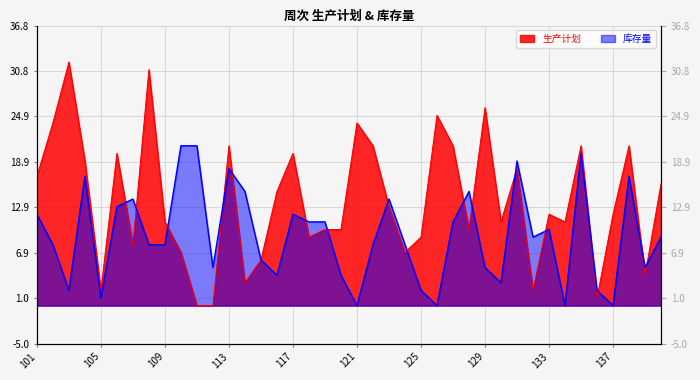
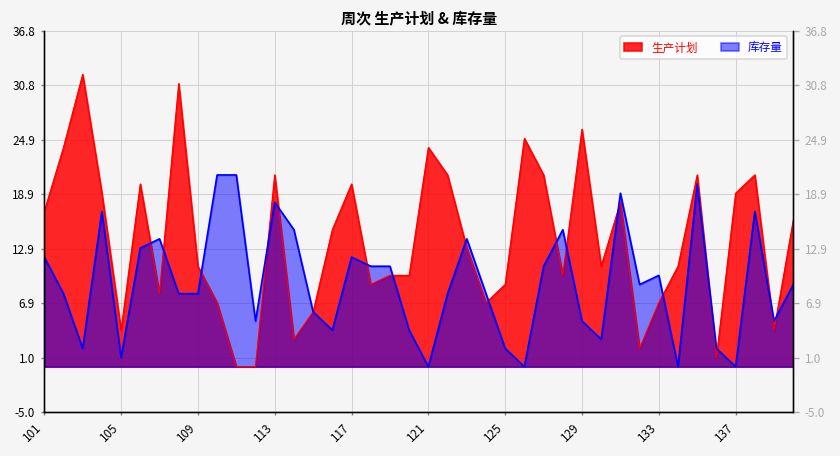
生产计划, 105: 2 -> 4
生产计划, 133: 12 -> 7
生产计划, 137: 12 -> 19
